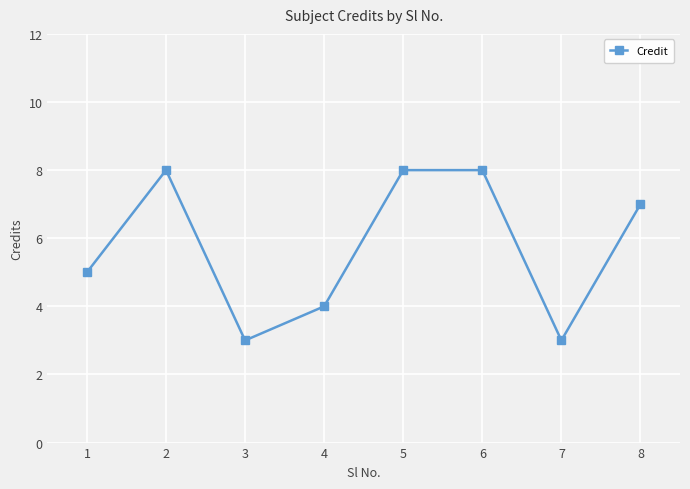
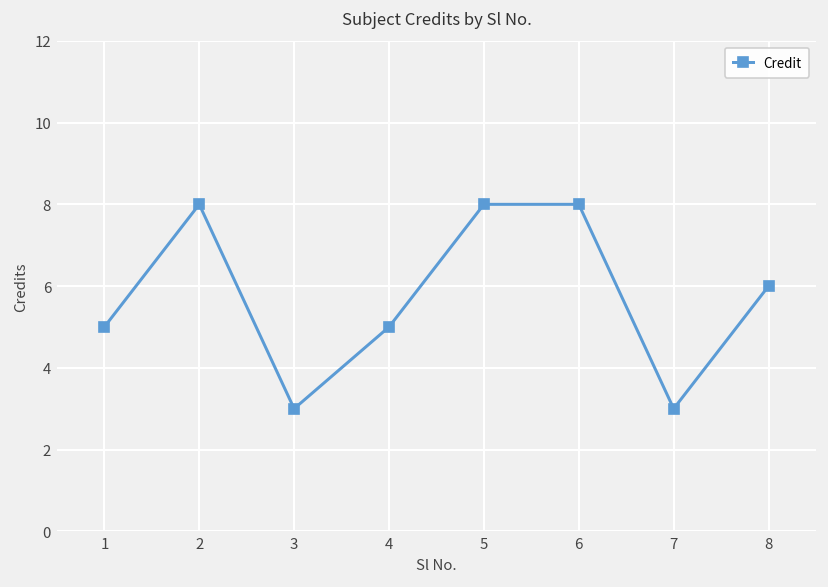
4: 4 -> 5
8: 7 -> 6
